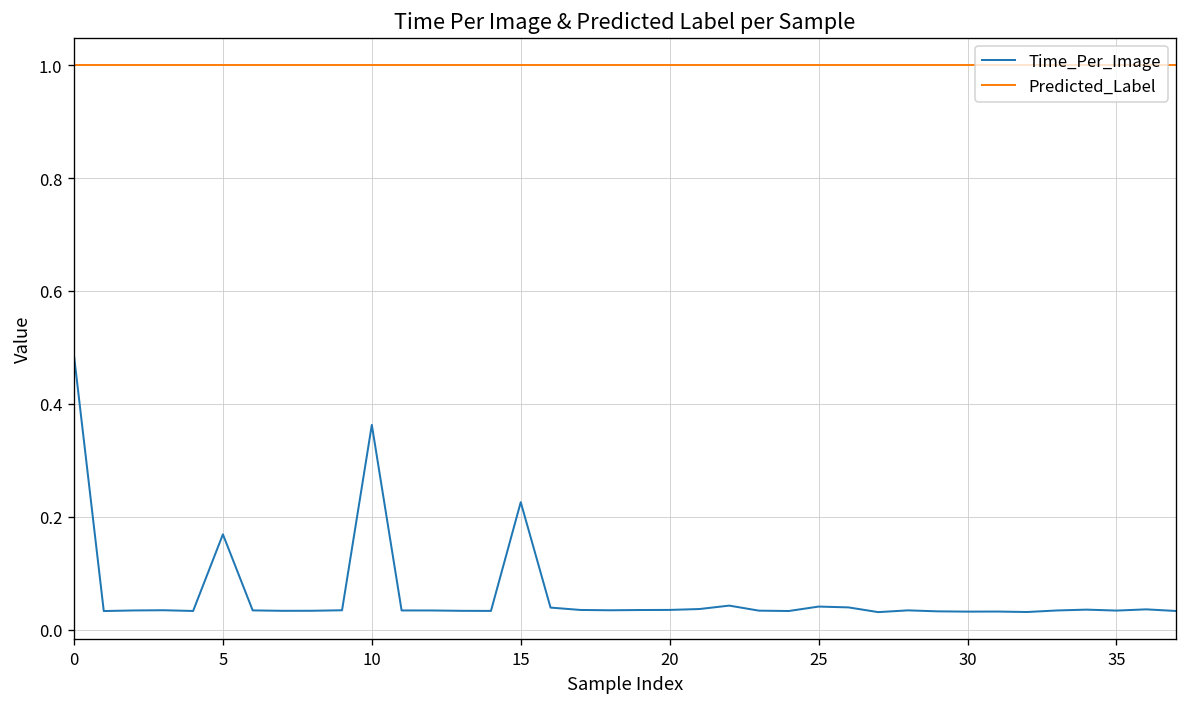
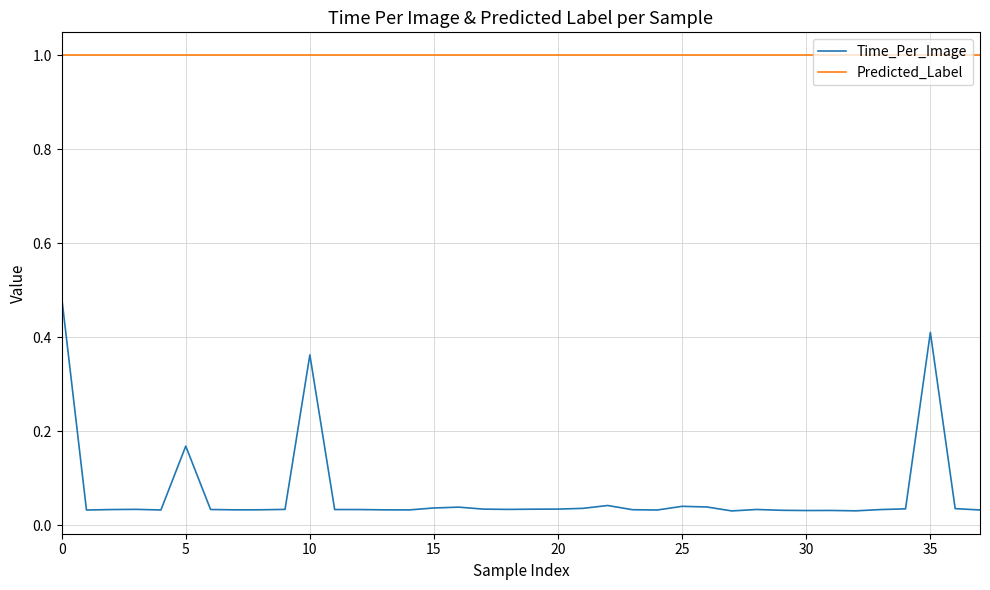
Time_Per_Image, 15: 0.23 -> 0.04
Time_Per_Image, 35: 0.03 -> 0.41
